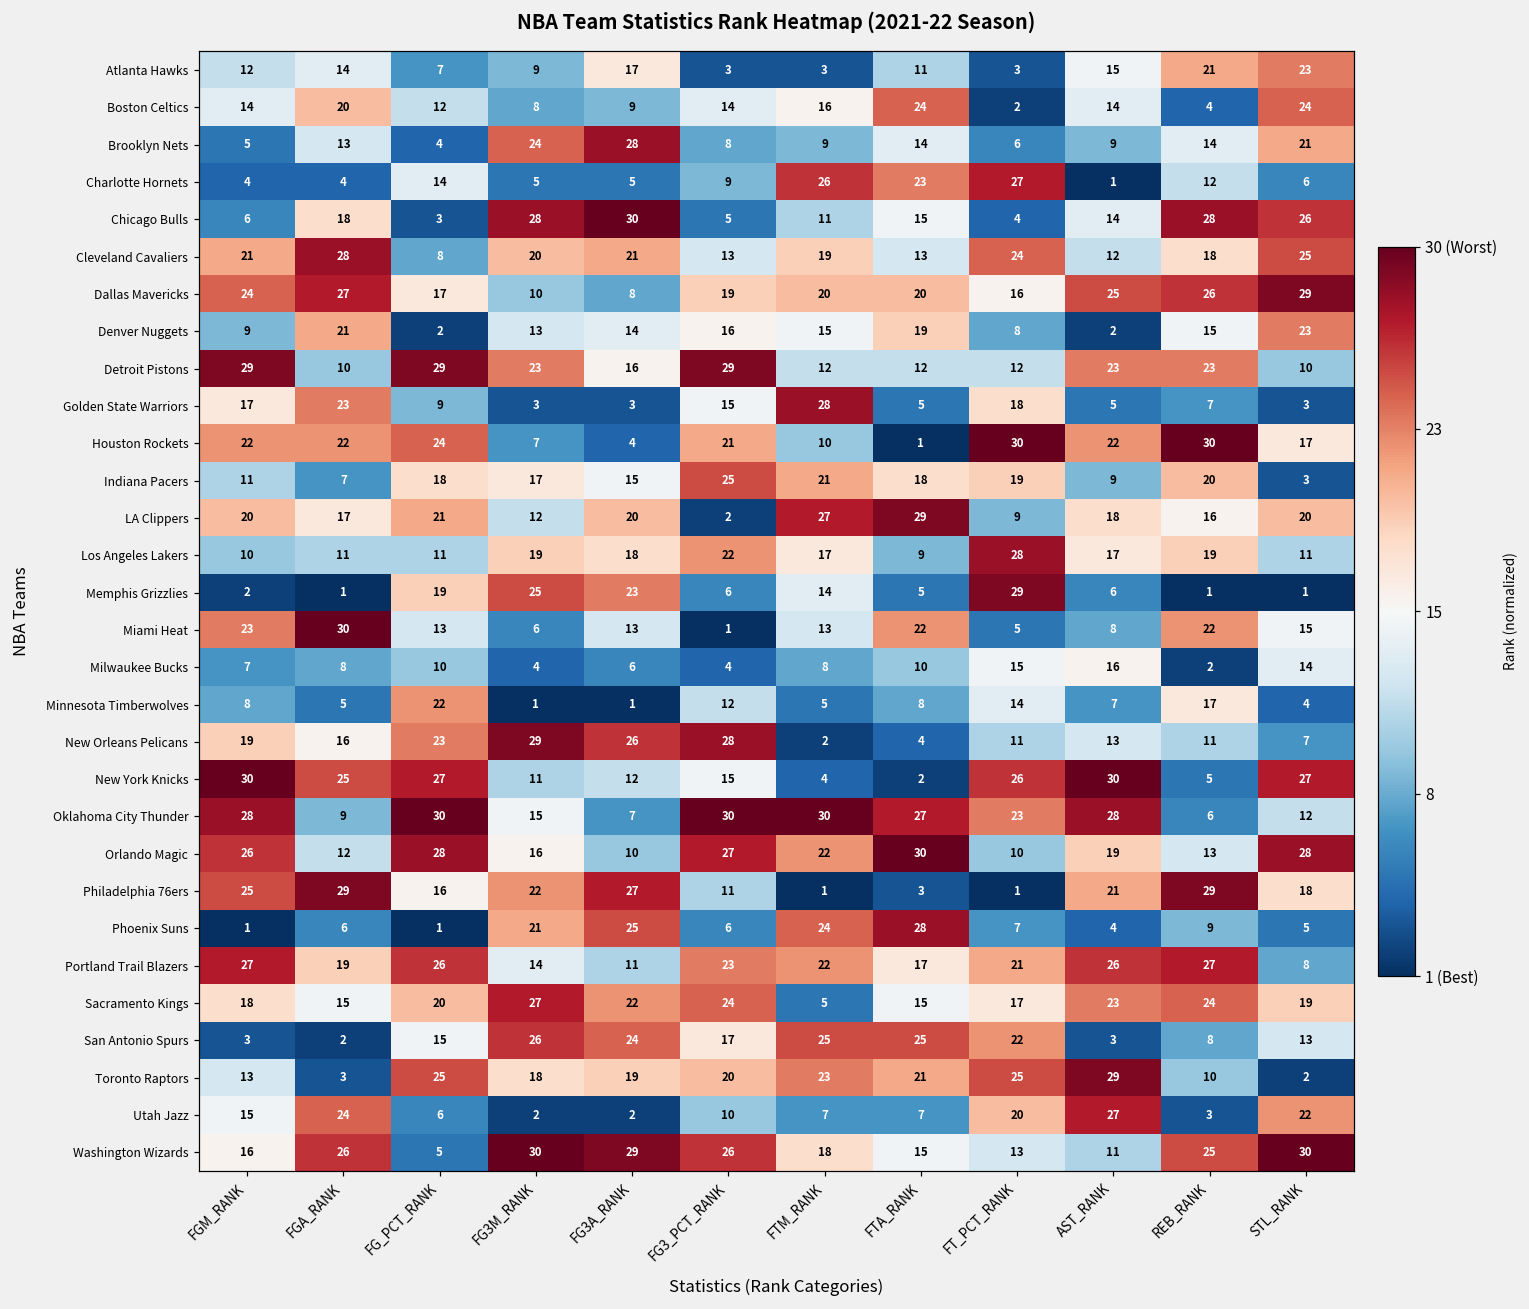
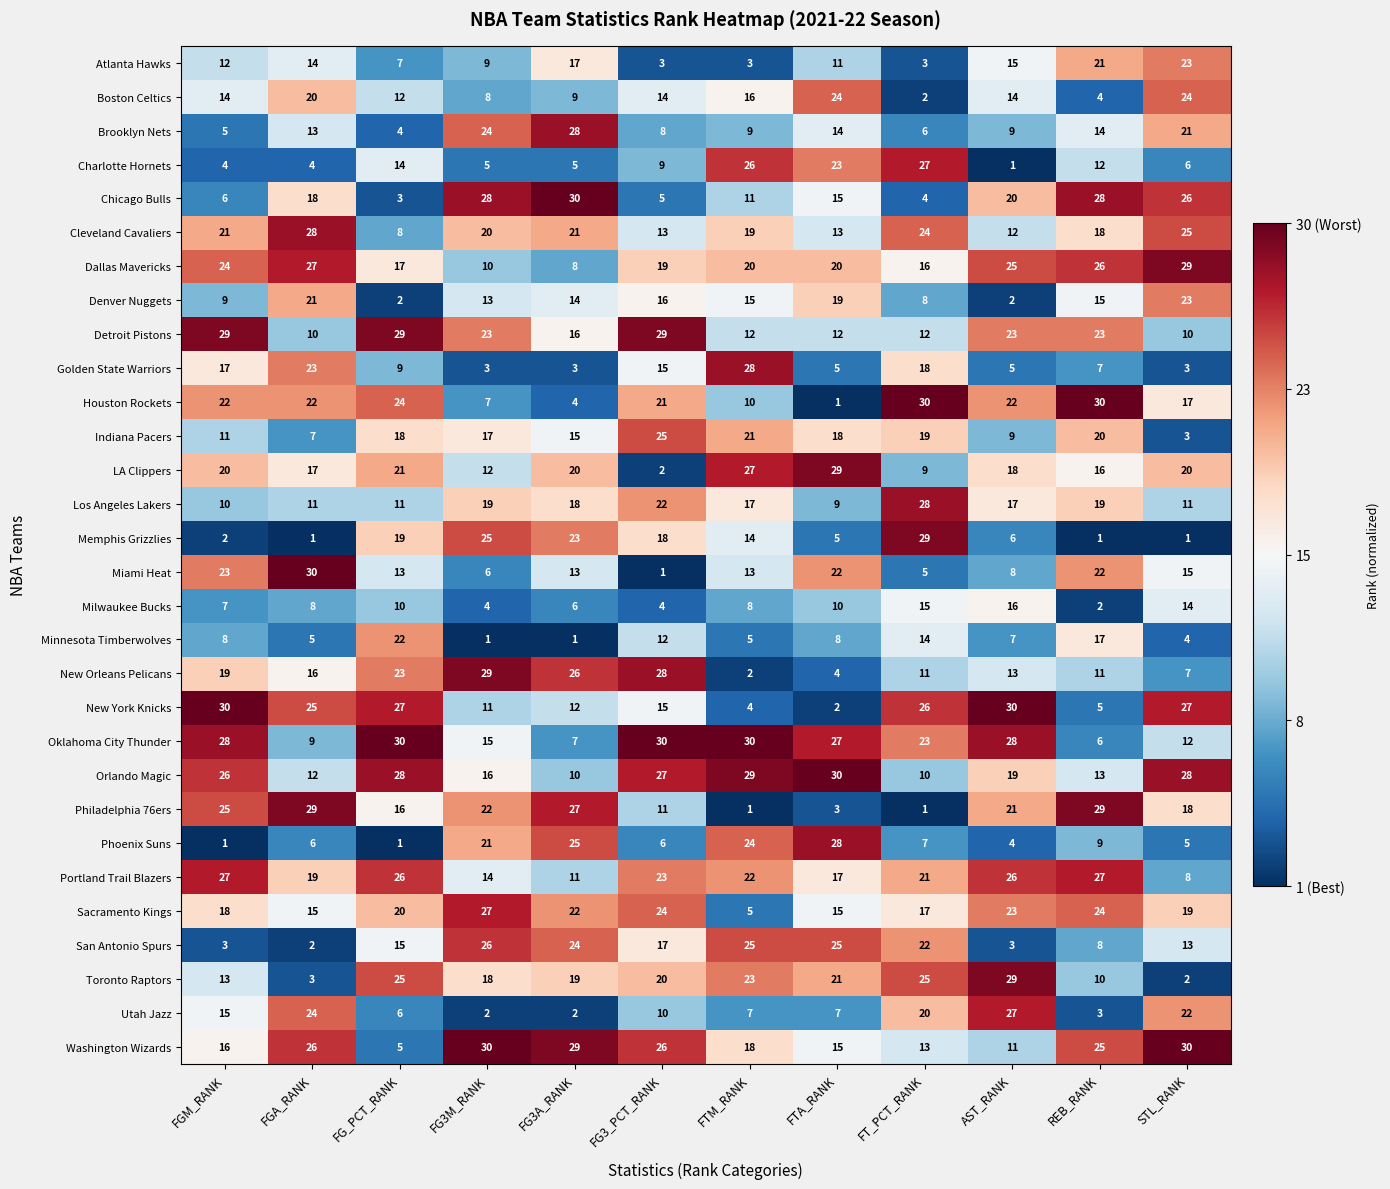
Chicago Bulls, AST_RANK: 14 -> 20
Memphis Grizzlies, FG3_PCT_RANK: 6 -> 18
Orlando Magic, FTM_RANK: 22 -> 29
